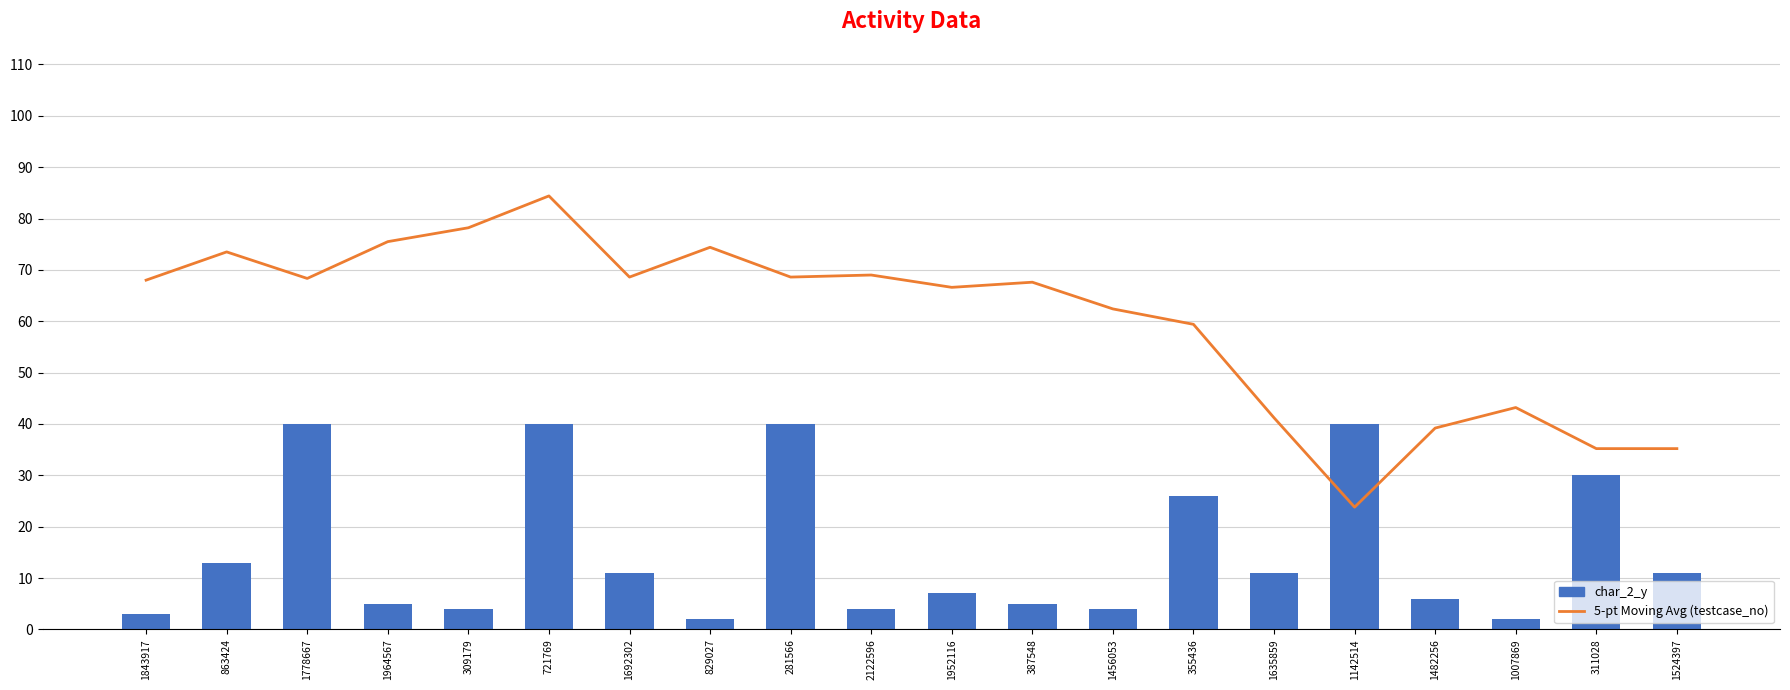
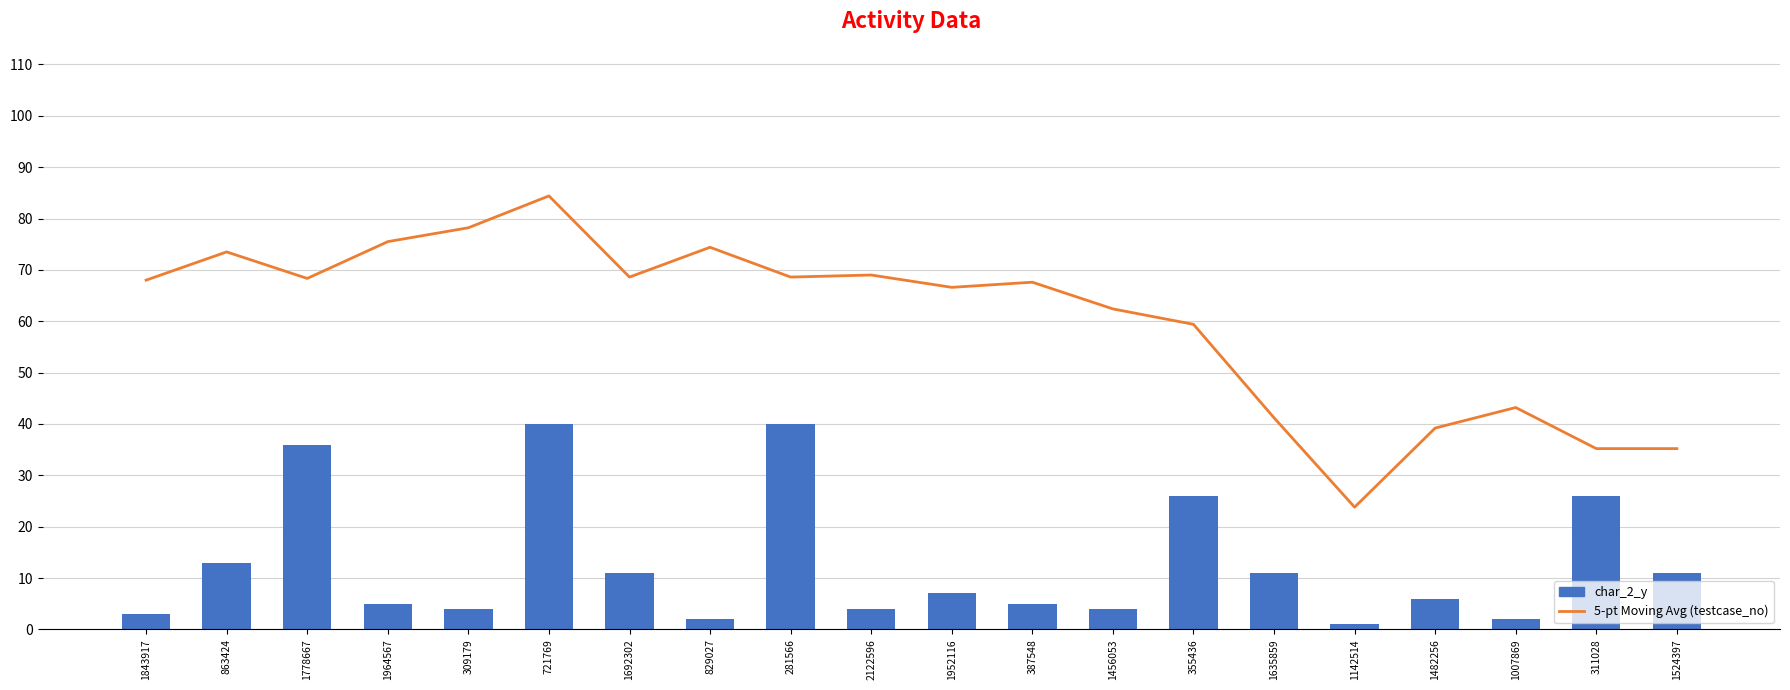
char_2_y, 1778667: 40 -> 36
char_2_y, 1142514: 40 -> 1
char_2_y, 311028: 30 -> 26
